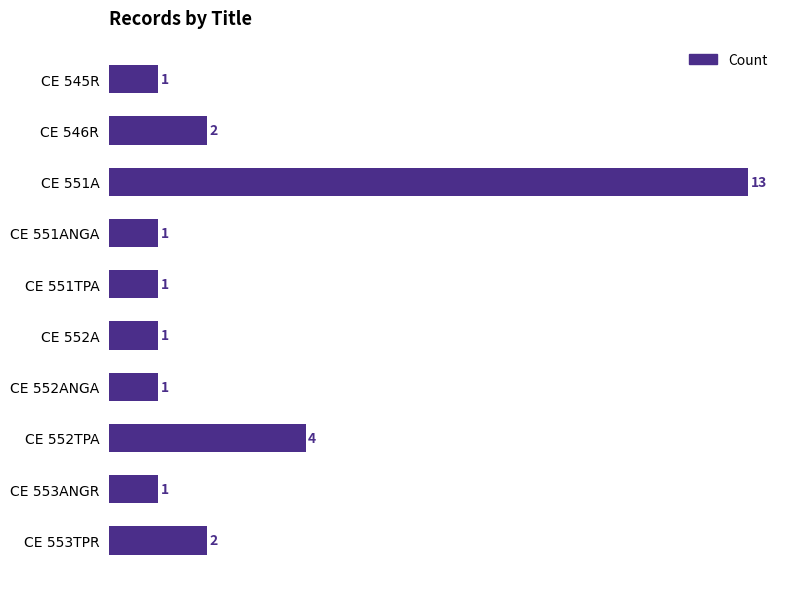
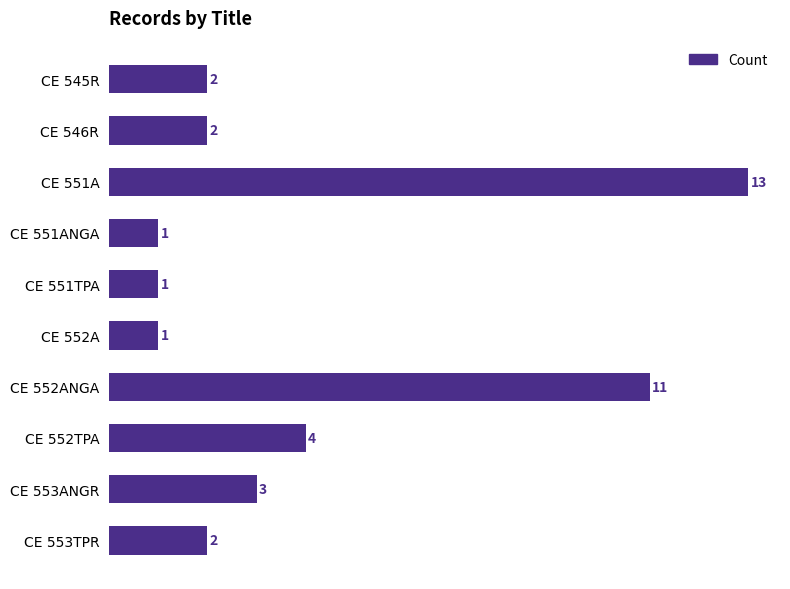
CE 545R: 1 -> 2
CE 552ANGA: 1 -> 11
CE 553ANGR: 1 -> 3
